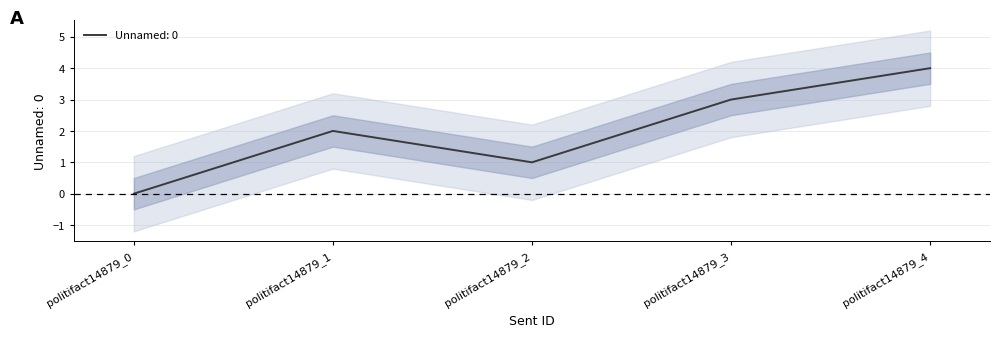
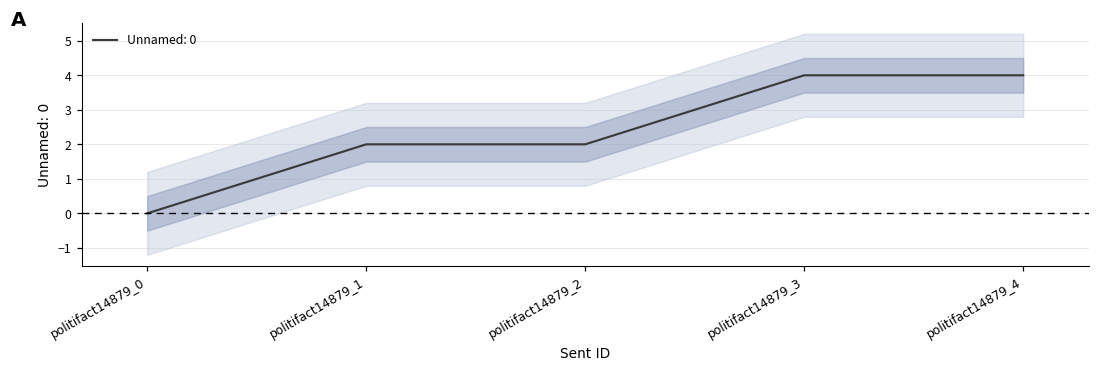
Unnamed: 0, politifact14879_2: 1 -> 2
Unnamed: 0, politifact14879_3: 3 -> 4
